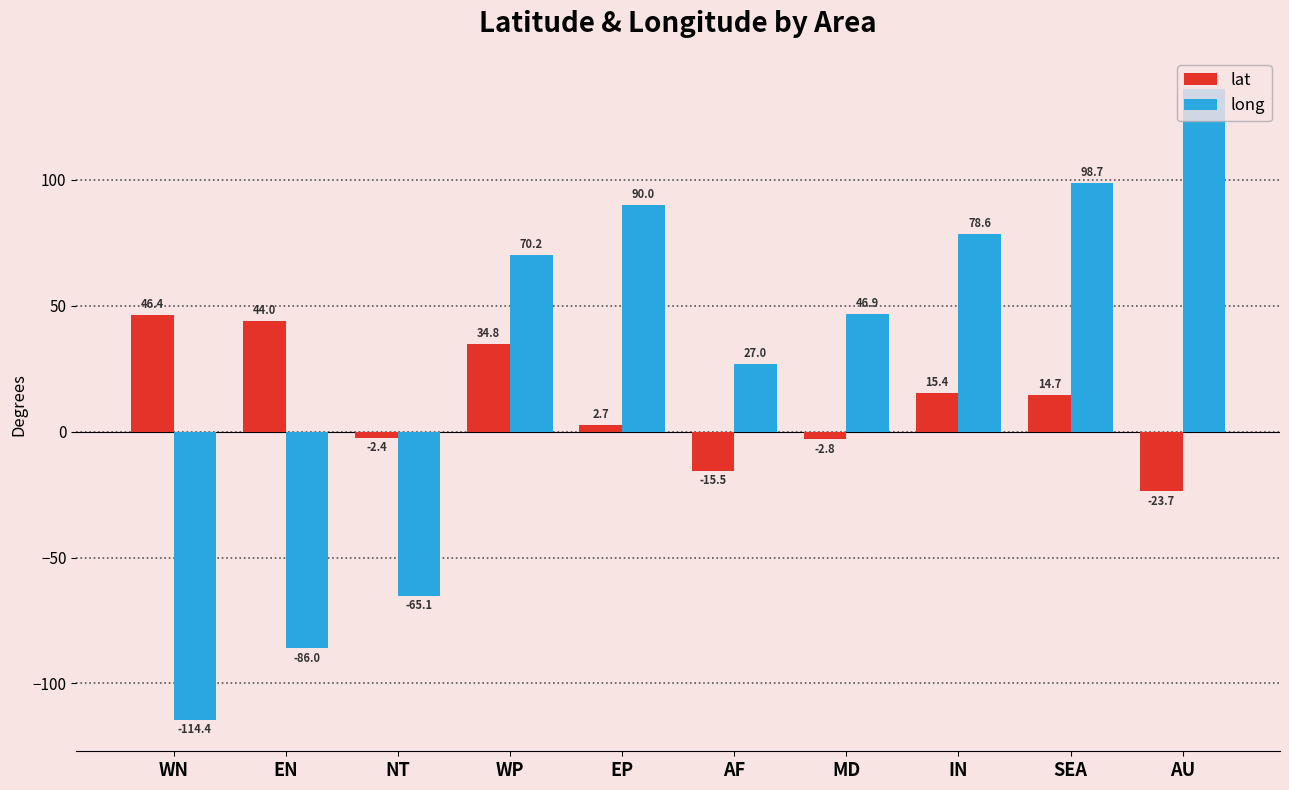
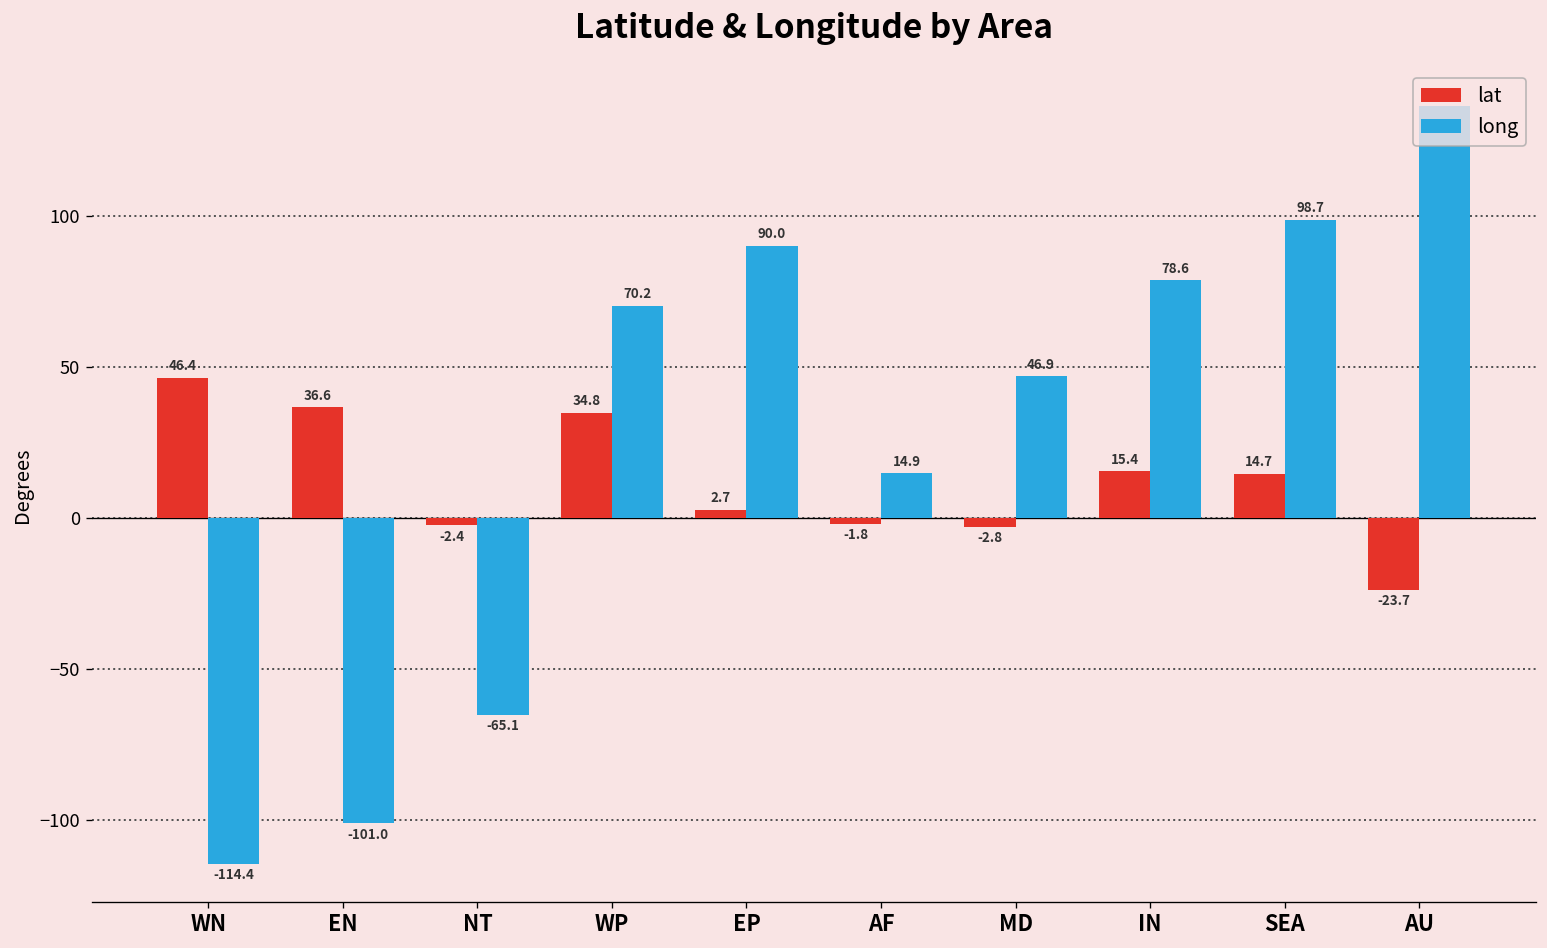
lat, EN: 44.0 -> 36.6
long, EN: -86.0 -> -101.0
lat, AF: -15.5 -> -1.8
long, AF: 27.0 -> 14.9
